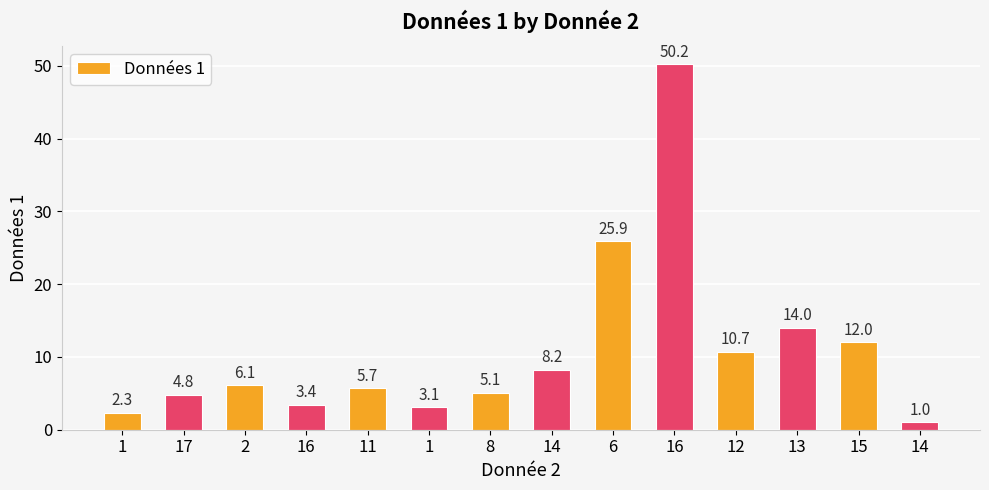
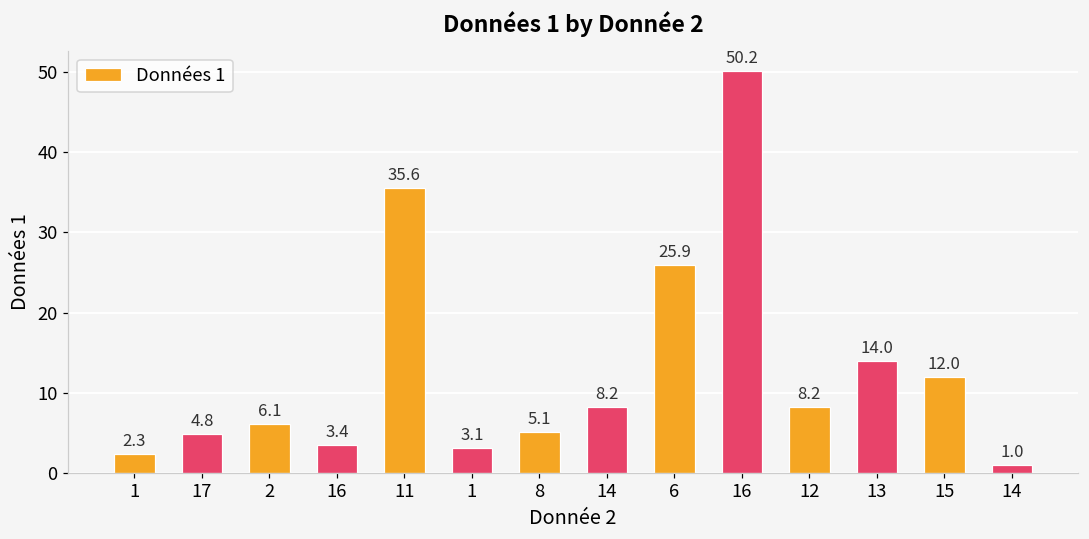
11: 5.7 -> 35.6
12: 10.7 -> 8.2
